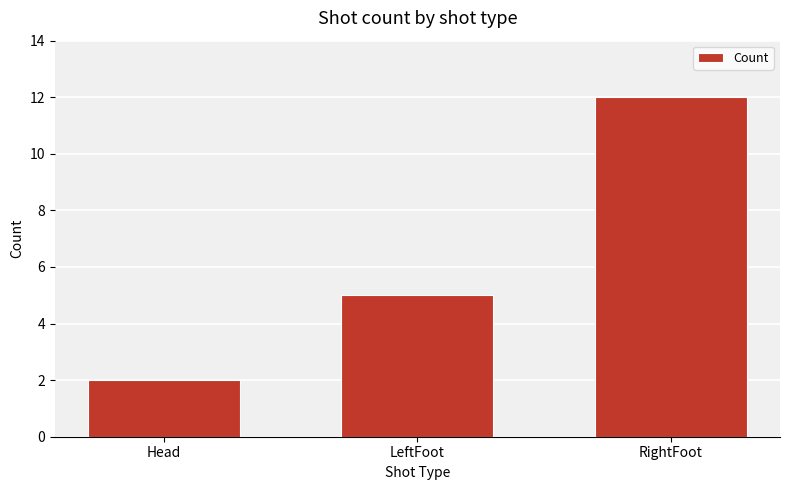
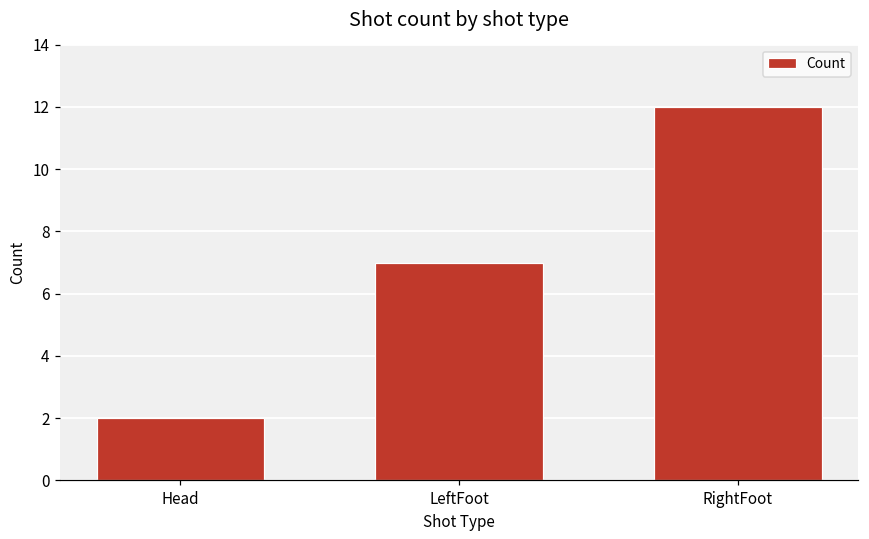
LeftFoot: 5 -> 7
